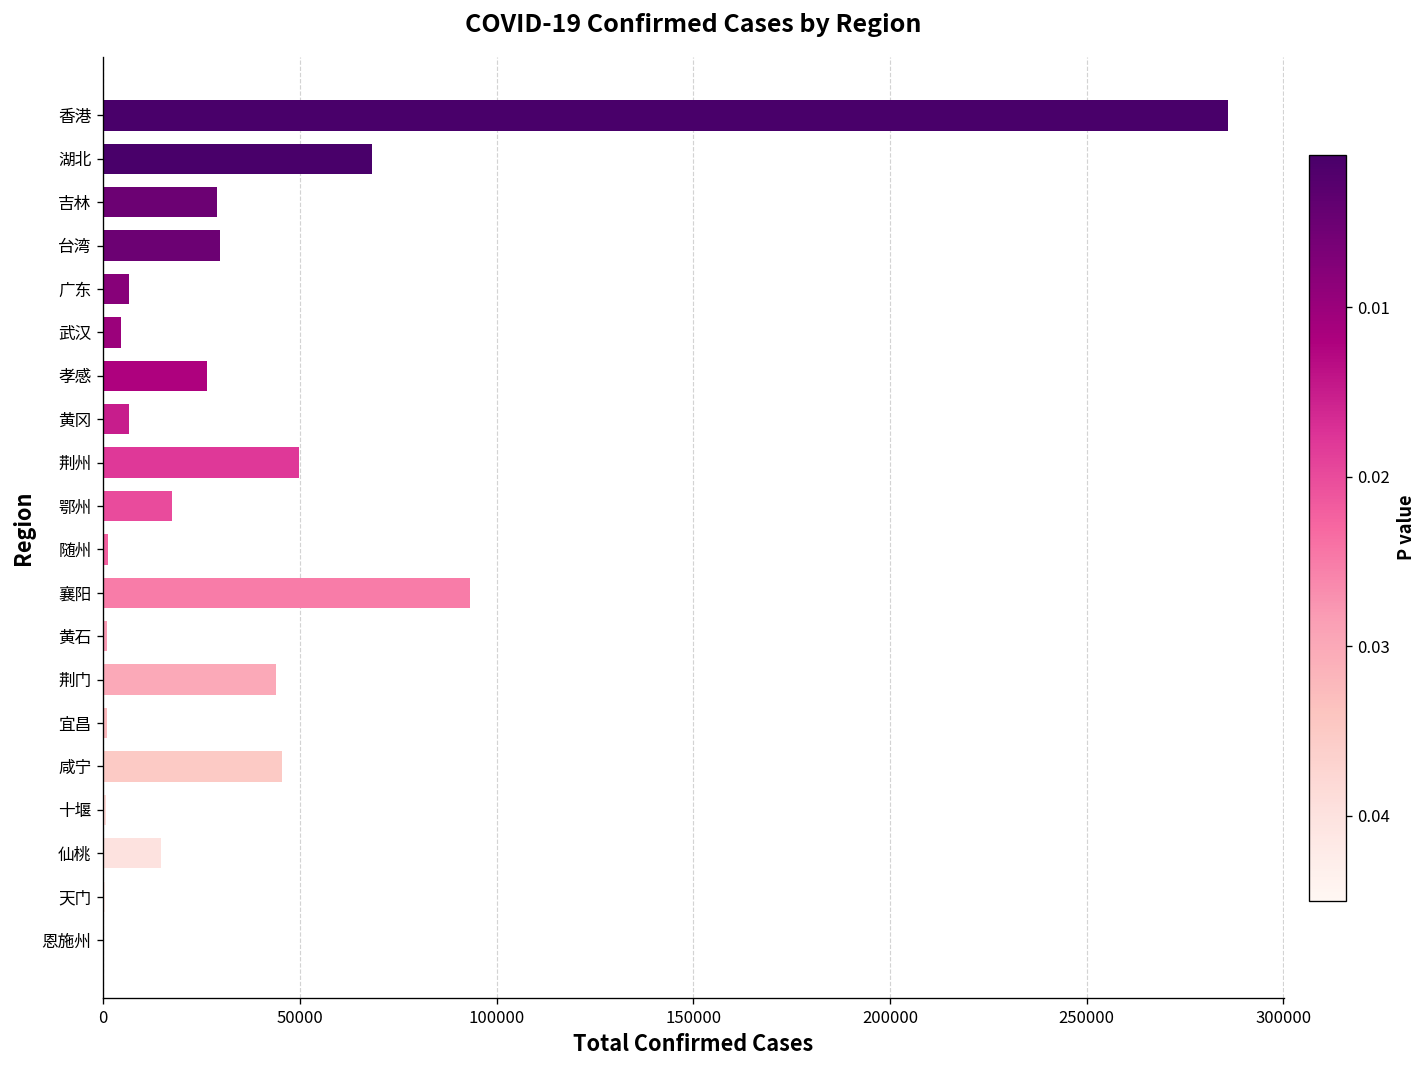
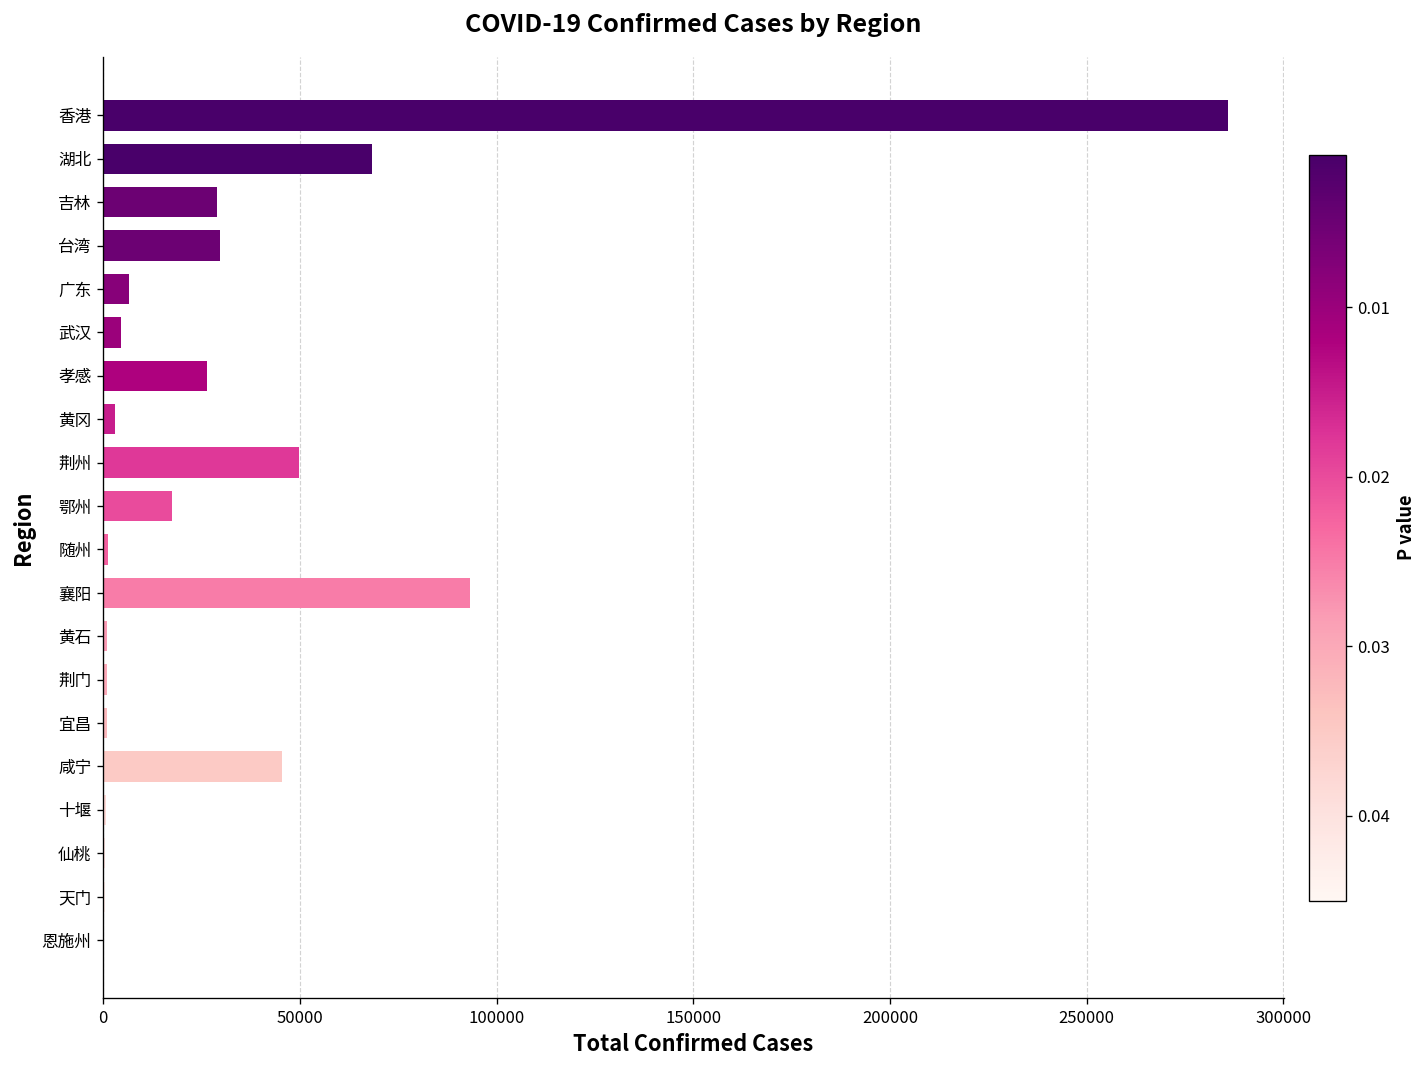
黄冈: 7000 -> 3000
荆门: 44000 -> 1000
仙桃: 15000 -> 1000
